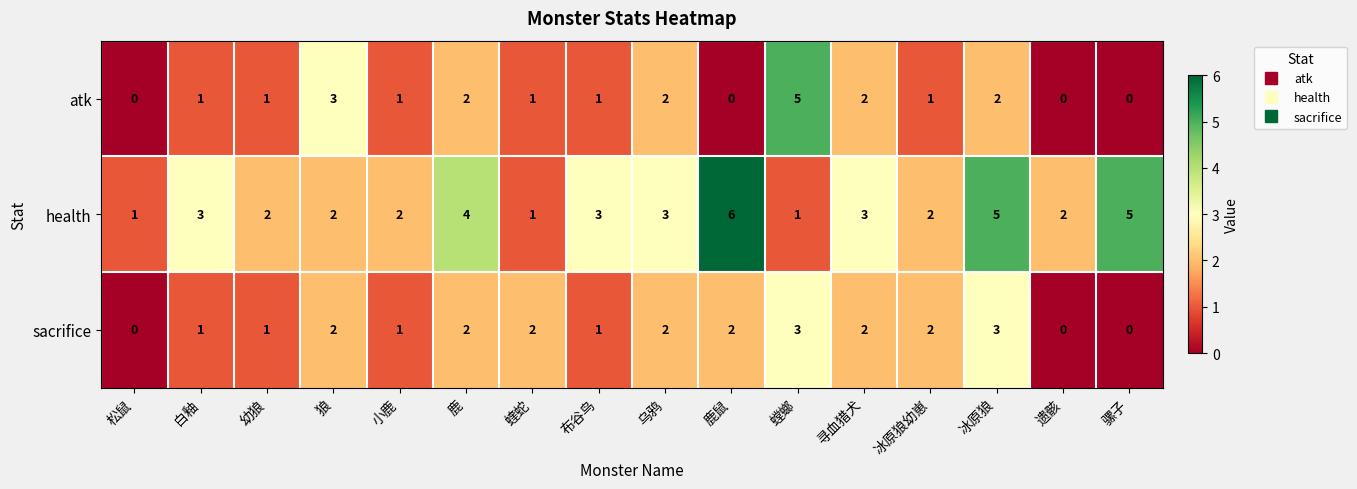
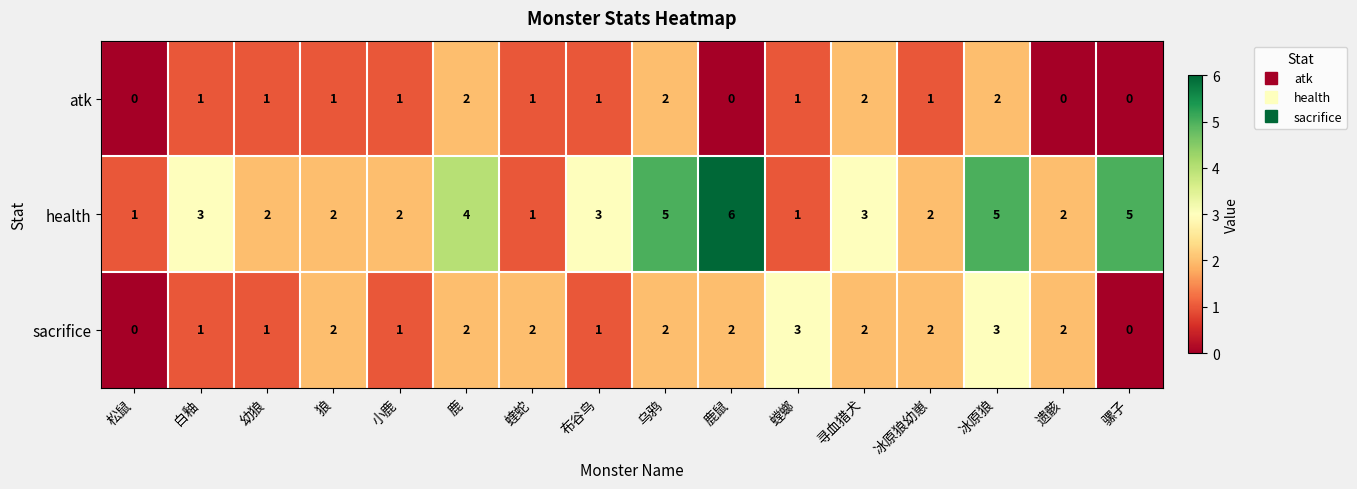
atk, 狼: 3 -> 1
atk, 螳螂: 5 -> 1
health, 乌鸦: 3 -> 5
sacrifice, 遗骸: 0 -> 2
